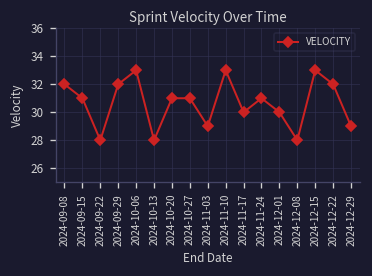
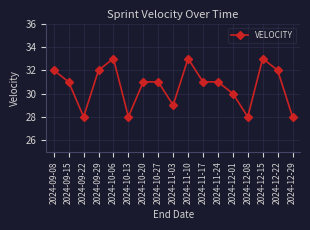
2024-11-17: 30 -> 31
2024-12-29: 29 -> 28
